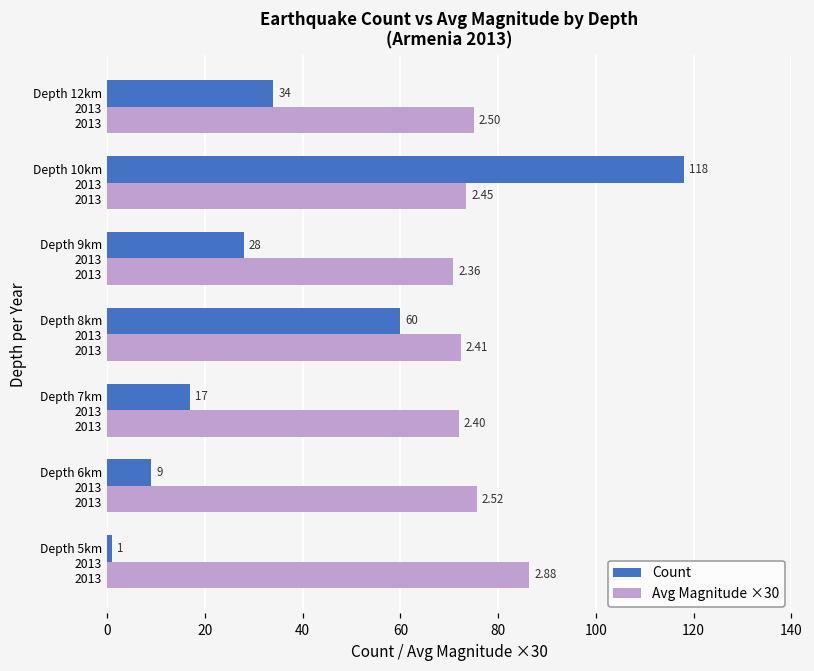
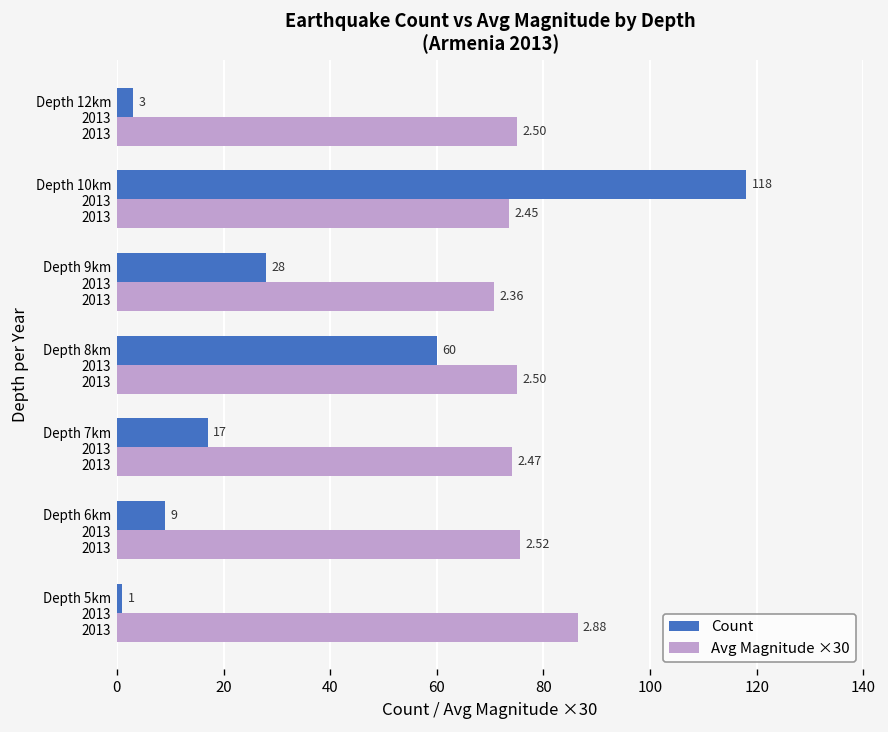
Count, Depth 12km 2013 2013: 34 -> 3
Avg Magnitude ×30, Depth 8km 2013 2013: 2.41 -> 2.50
Avg Magnitude ×30, Depth 7km 2013 2013: 2.40 -> 2.47
